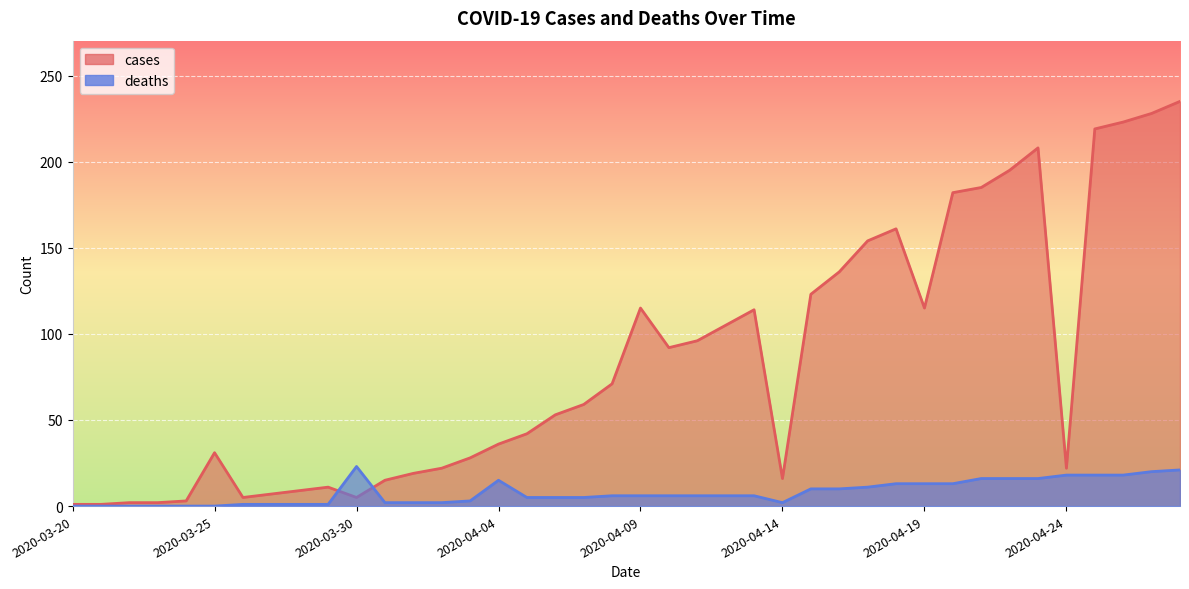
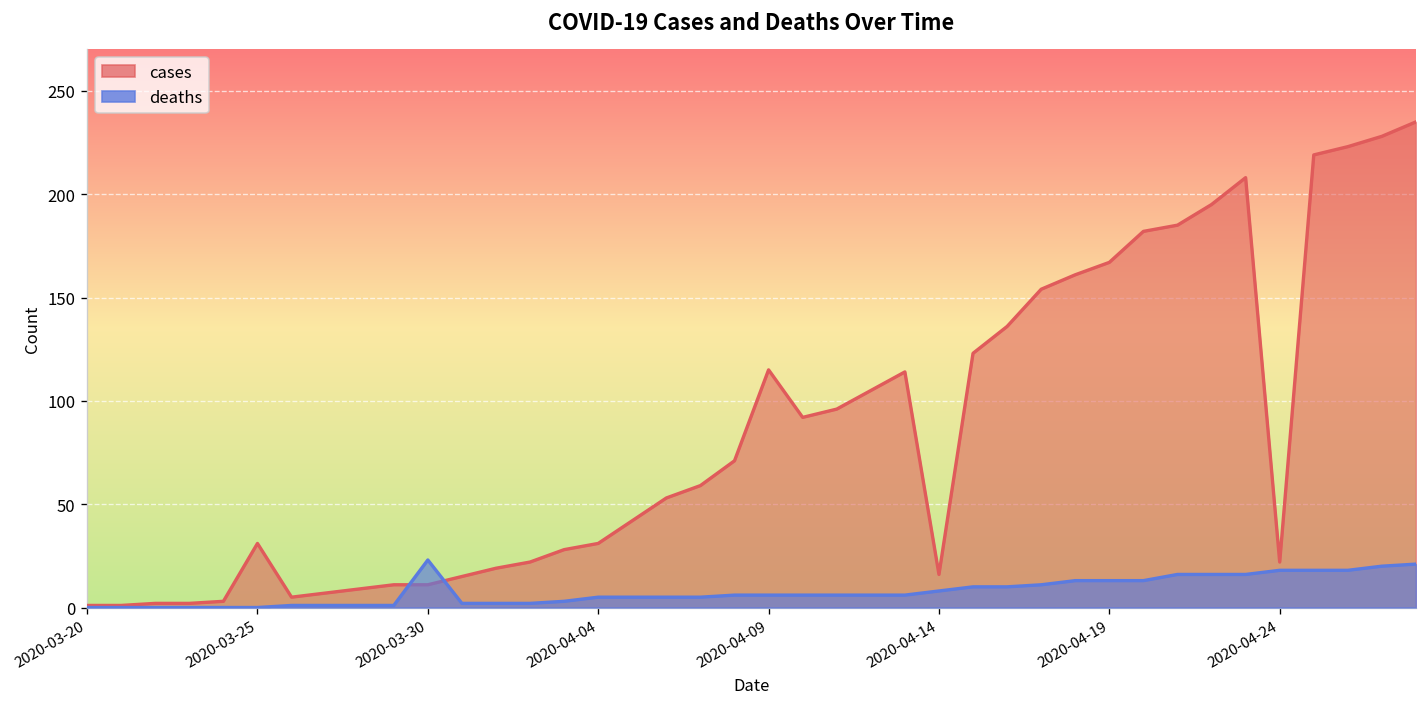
cases, 2020-03-30: 5 -> 11
cases, 2020-04-04: 36 -> 31
deaths, 2020-04-04: 15 -> 5
deaths, 2020-04-14: 2 -> 8
cases, 2020-04-19: 115 -> 167
